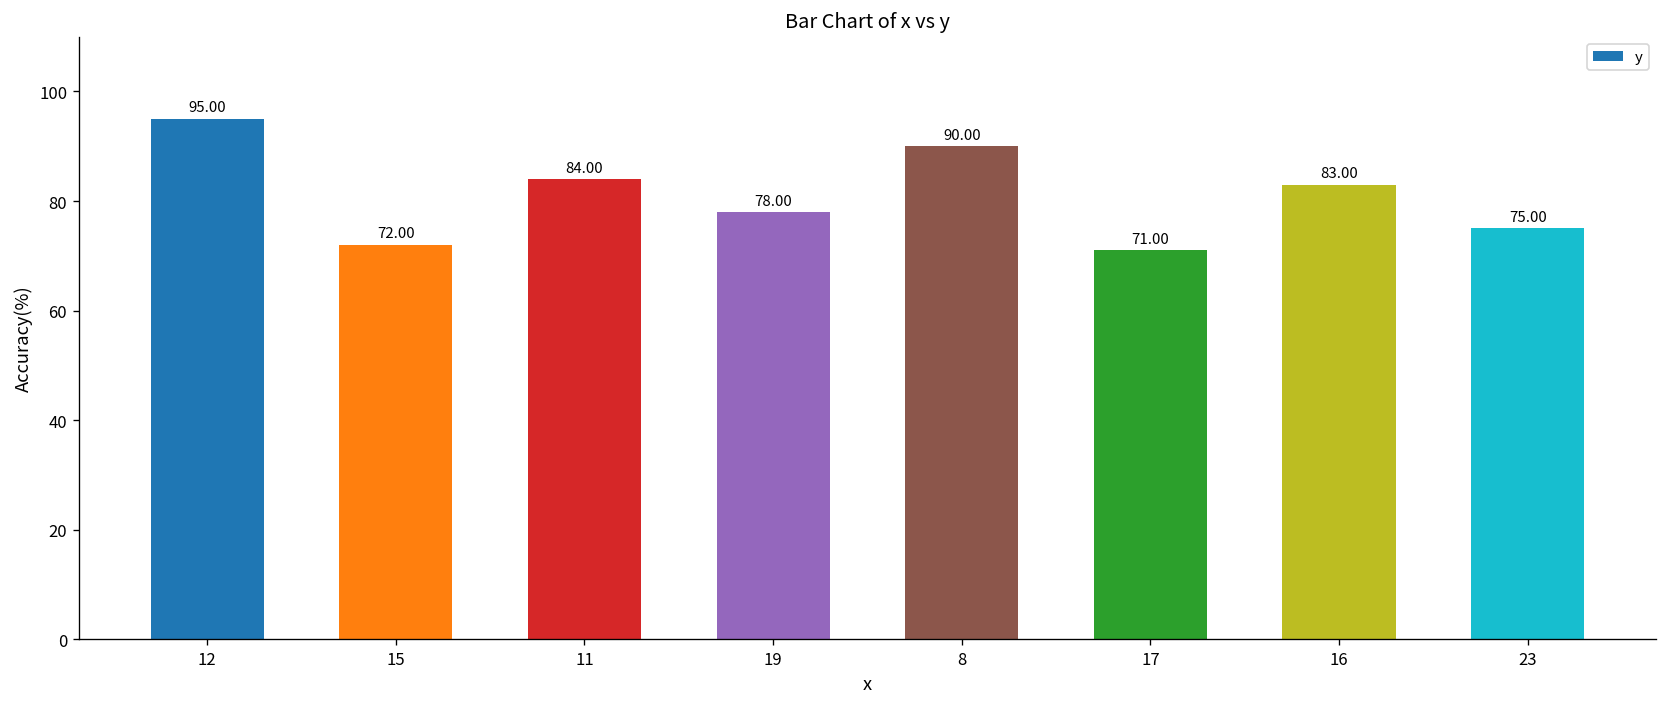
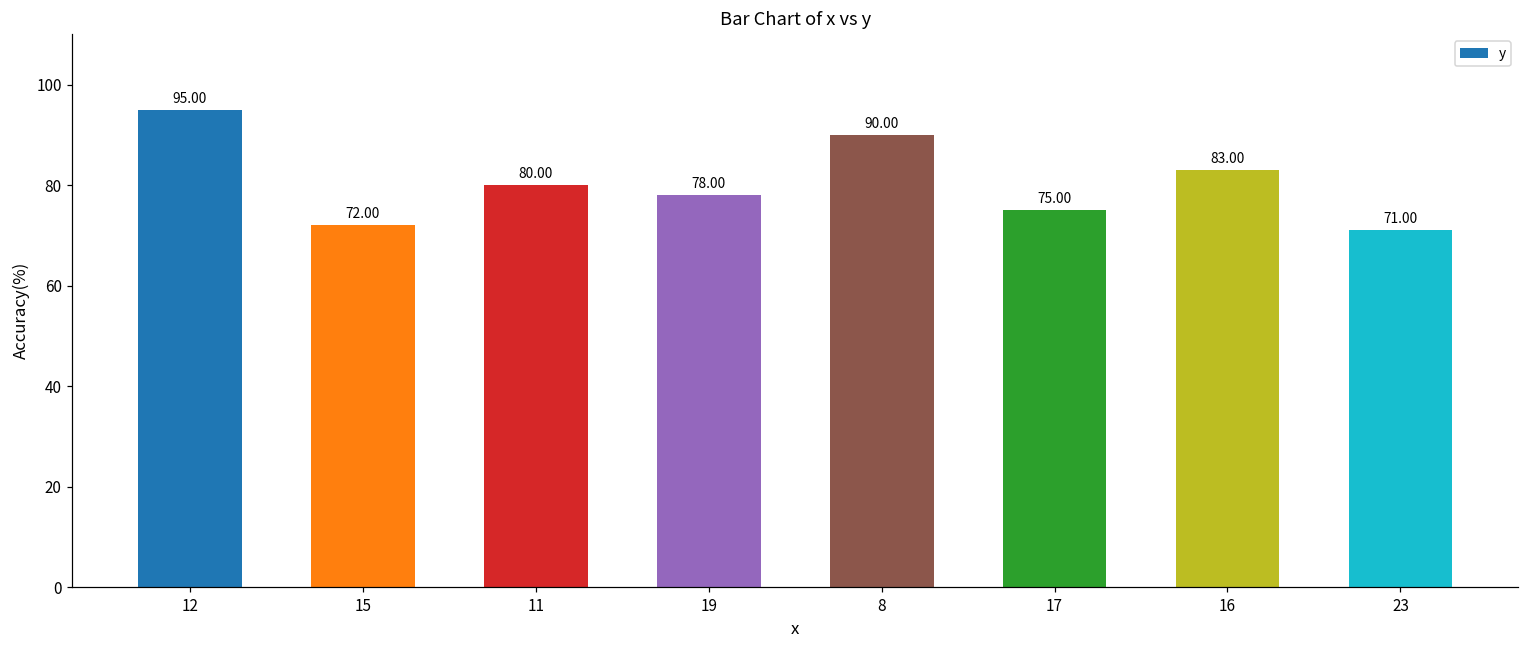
11: 84.00 -> 80.00
17: 71.00 -> 75.00
23: 75.00 -> 71.00
